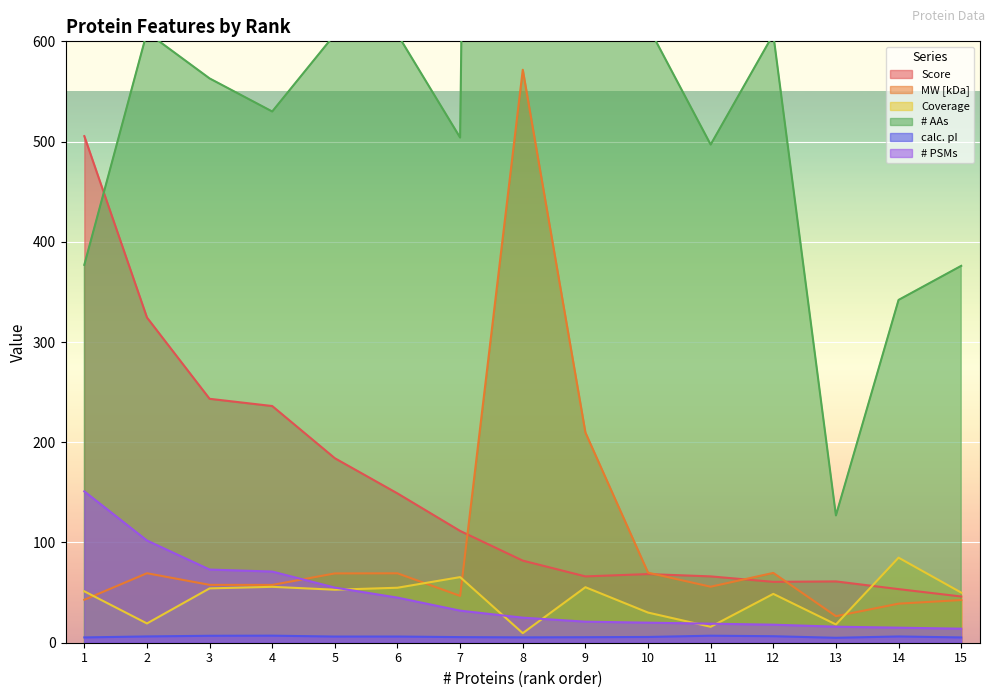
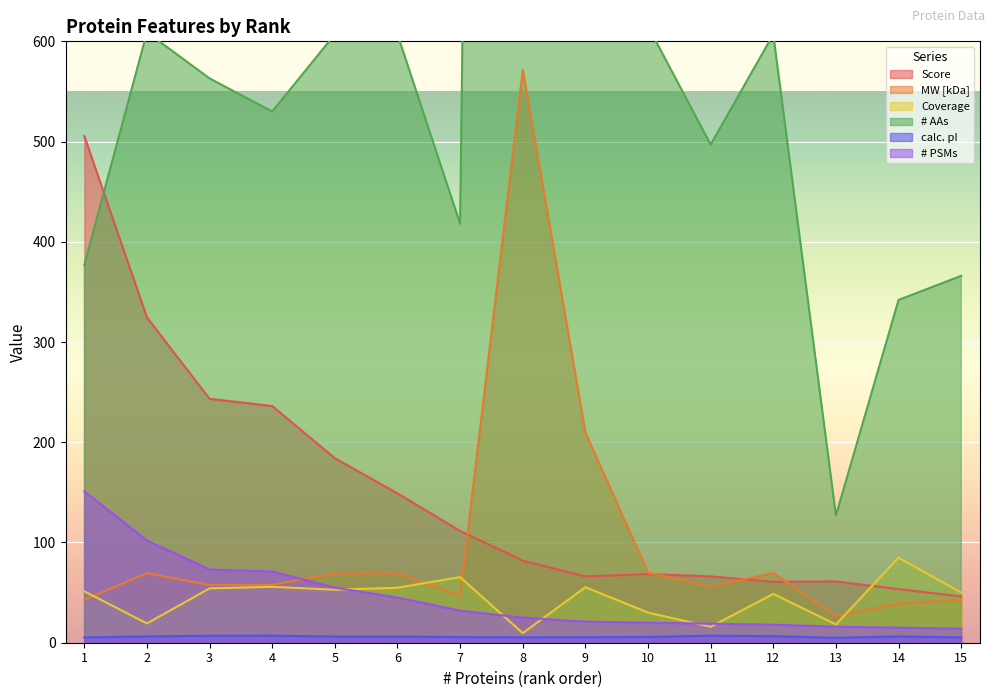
# AAs, 7: 504 -> 418
# AAs, 15: 376 -> 366
